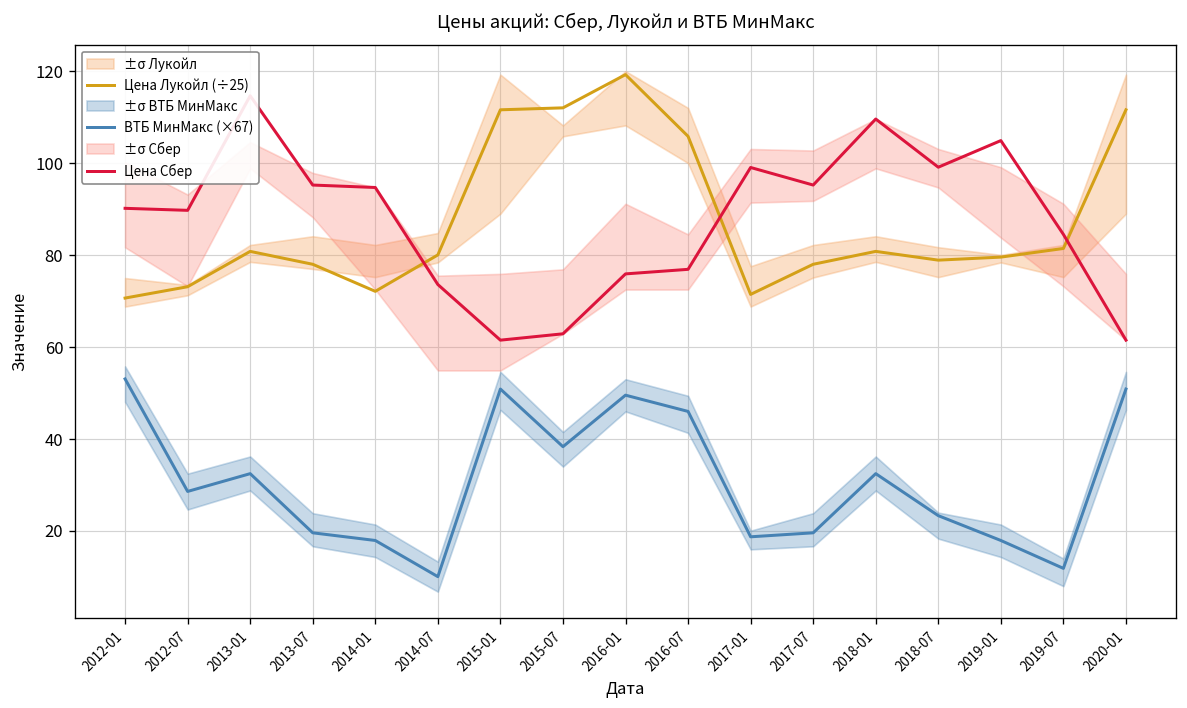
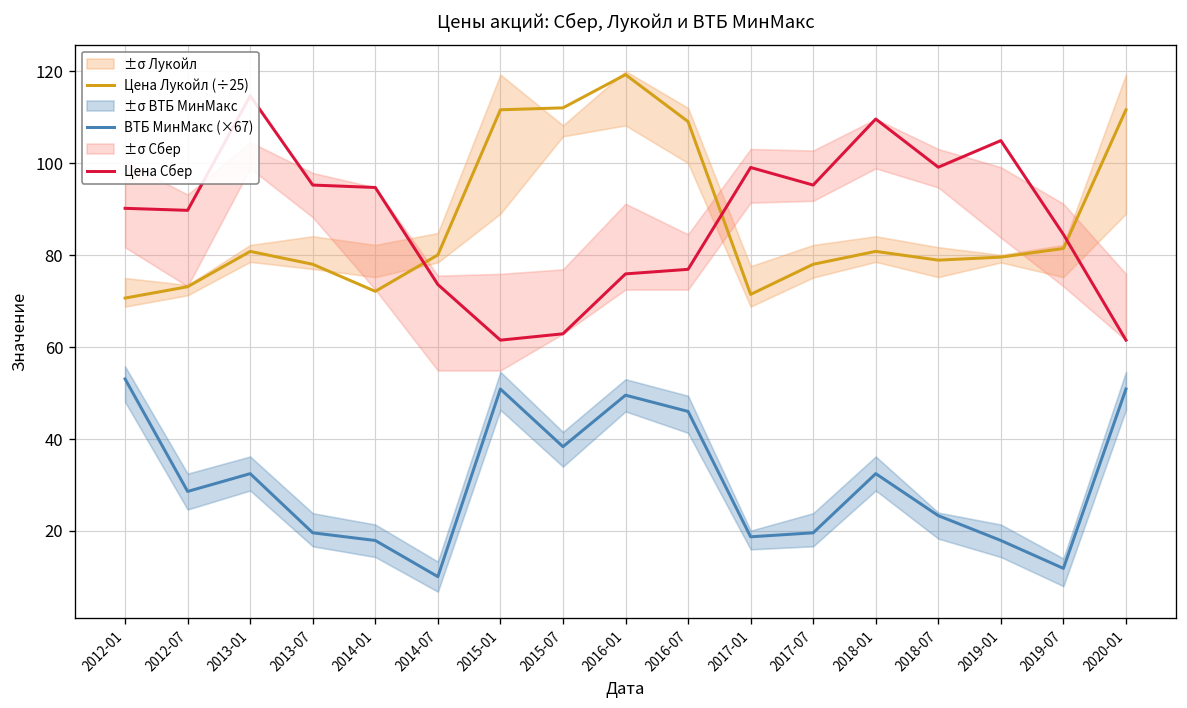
Цена Лукойл (÷25), 2016-07: 106 -> 109
